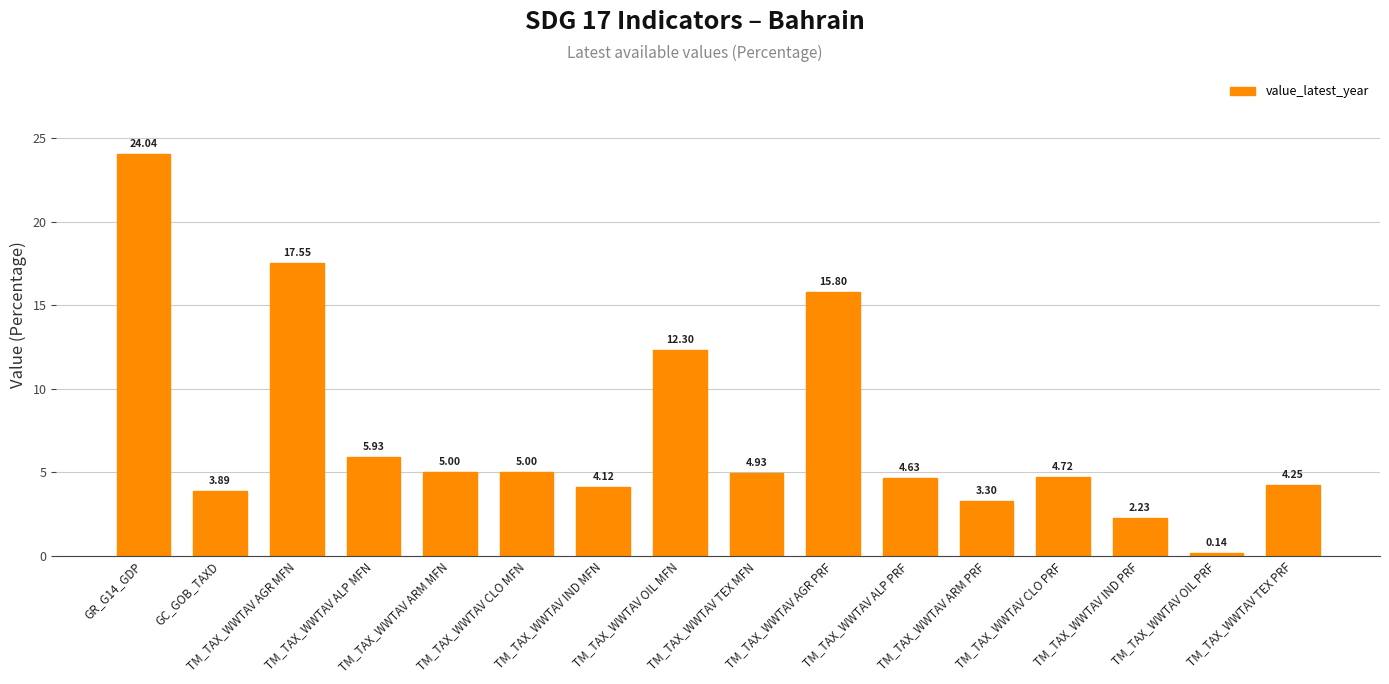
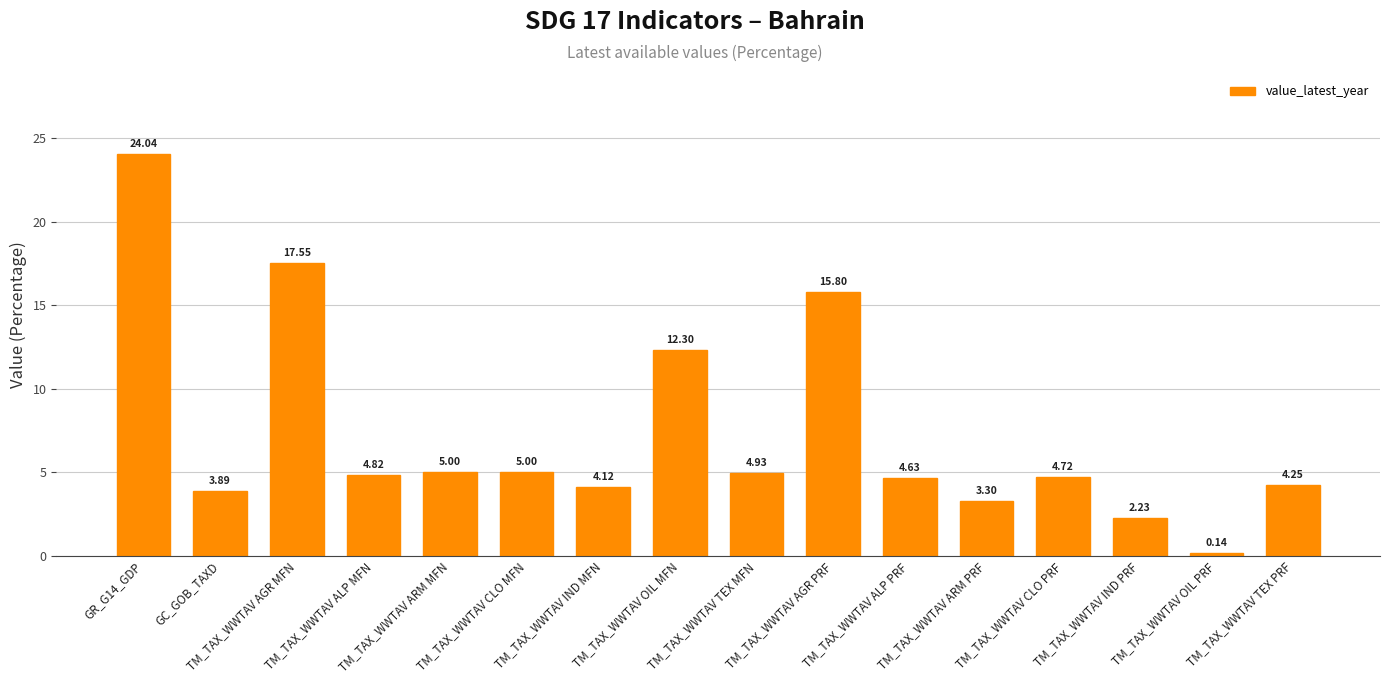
TM_TAX_WWTAV ALP MFN: 5.93 -> 4.82
